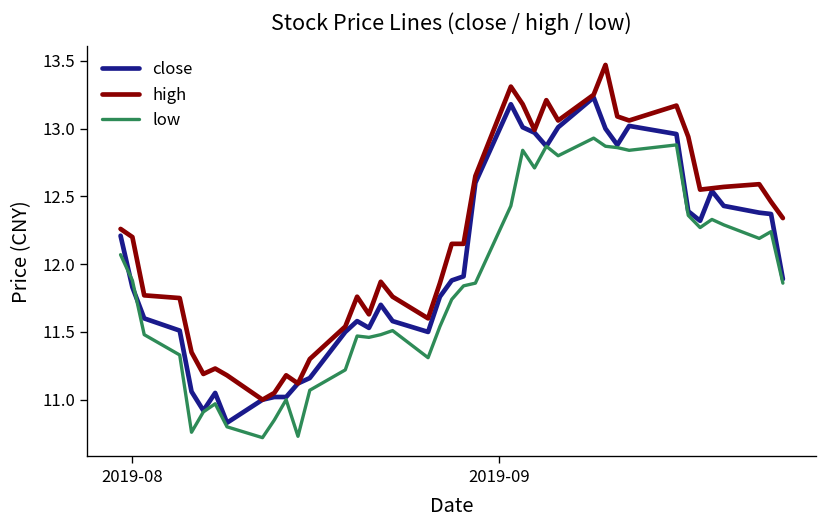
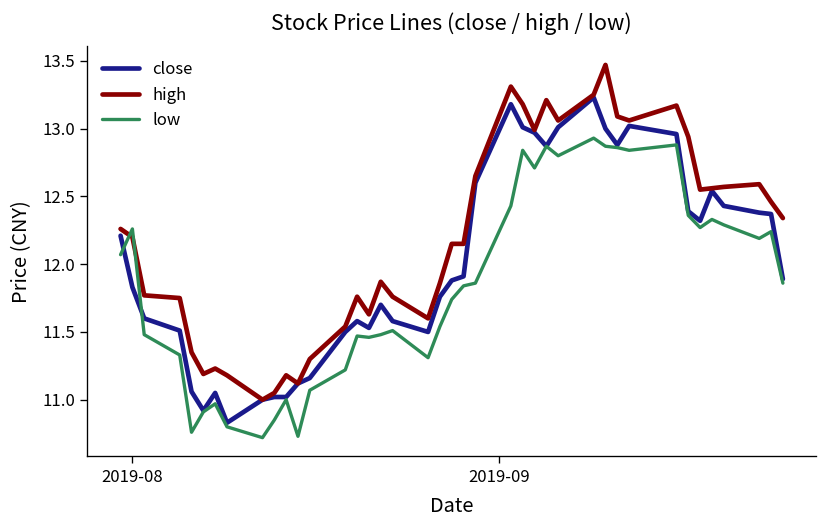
low, 2019-08: 11.88 -> 12.26
